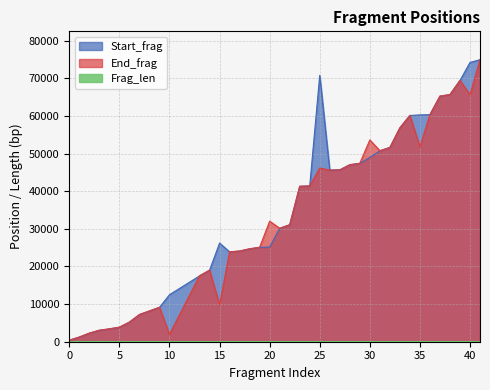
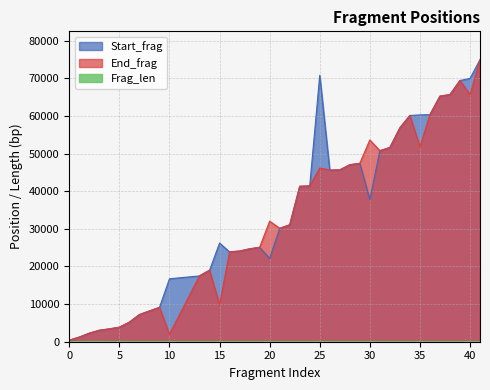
Start_frag, 10: 12000 -> 17000
Start_frag, 20: 25000 -> 22000
Start_frag, 30: 49000 -> 38000
Start_frag, 40: 74000 -> 70000
